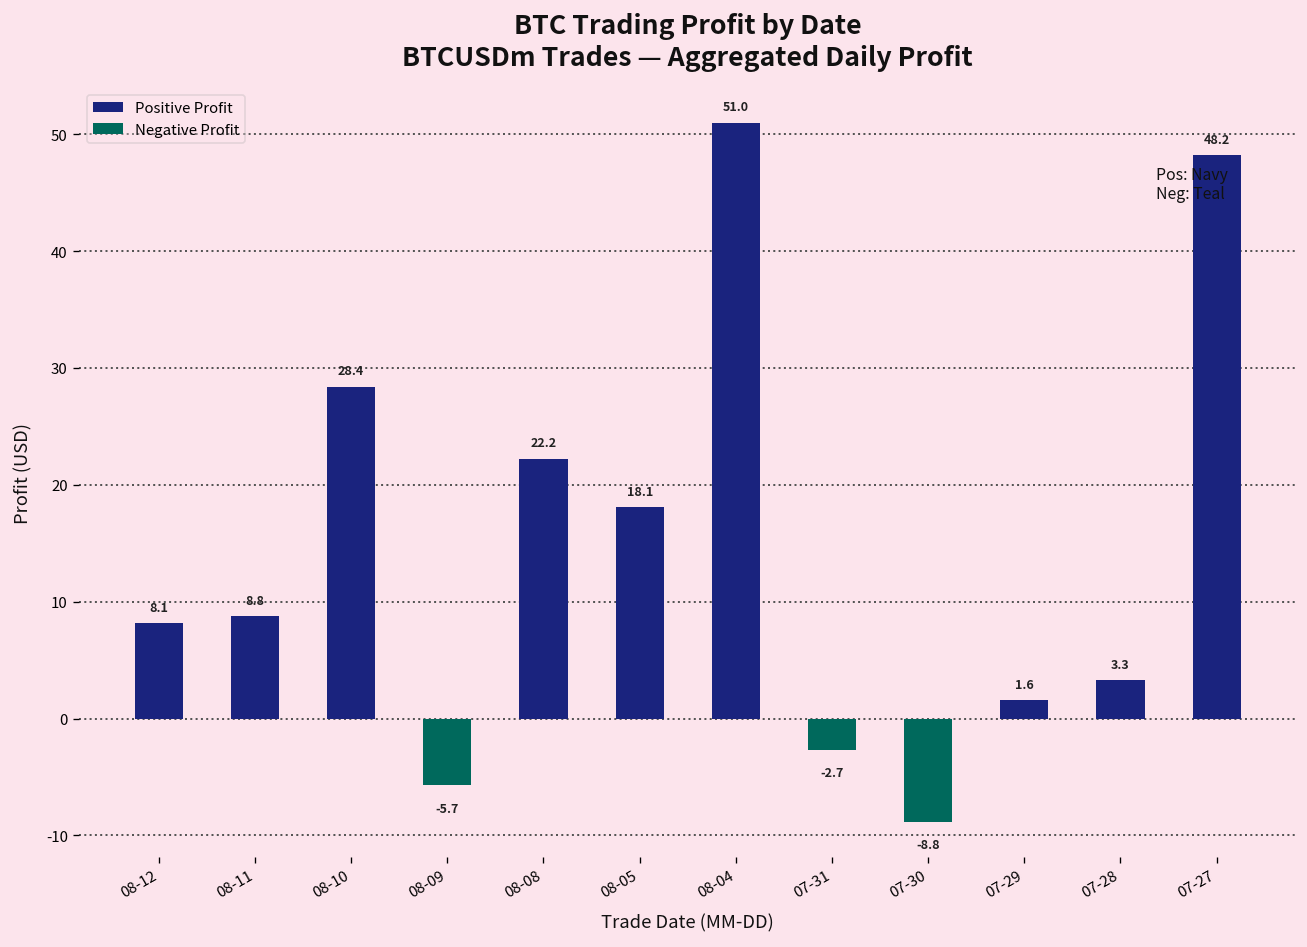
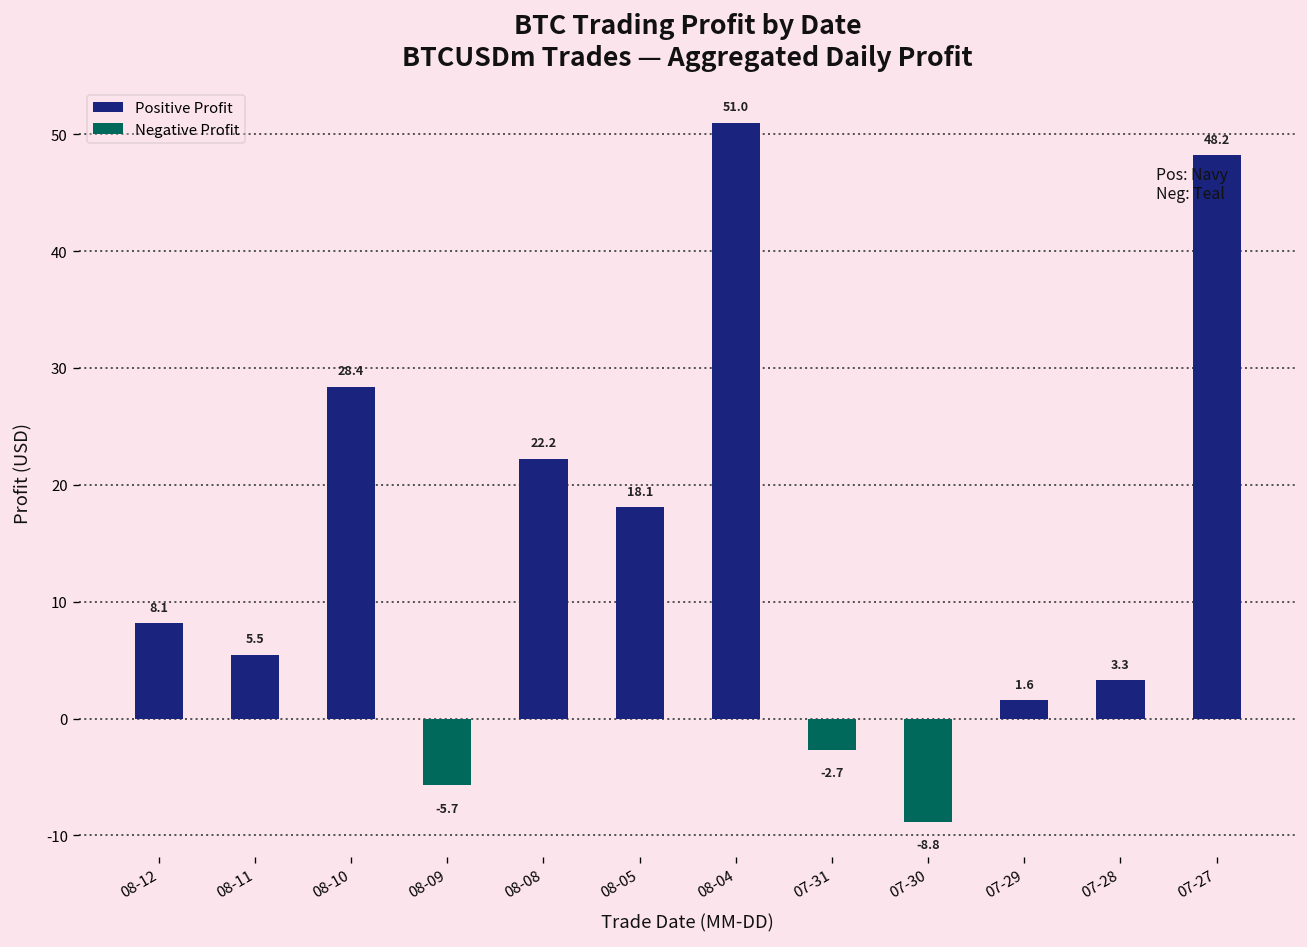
Positive Profit, 08-11: 8.8 -> 5.5
